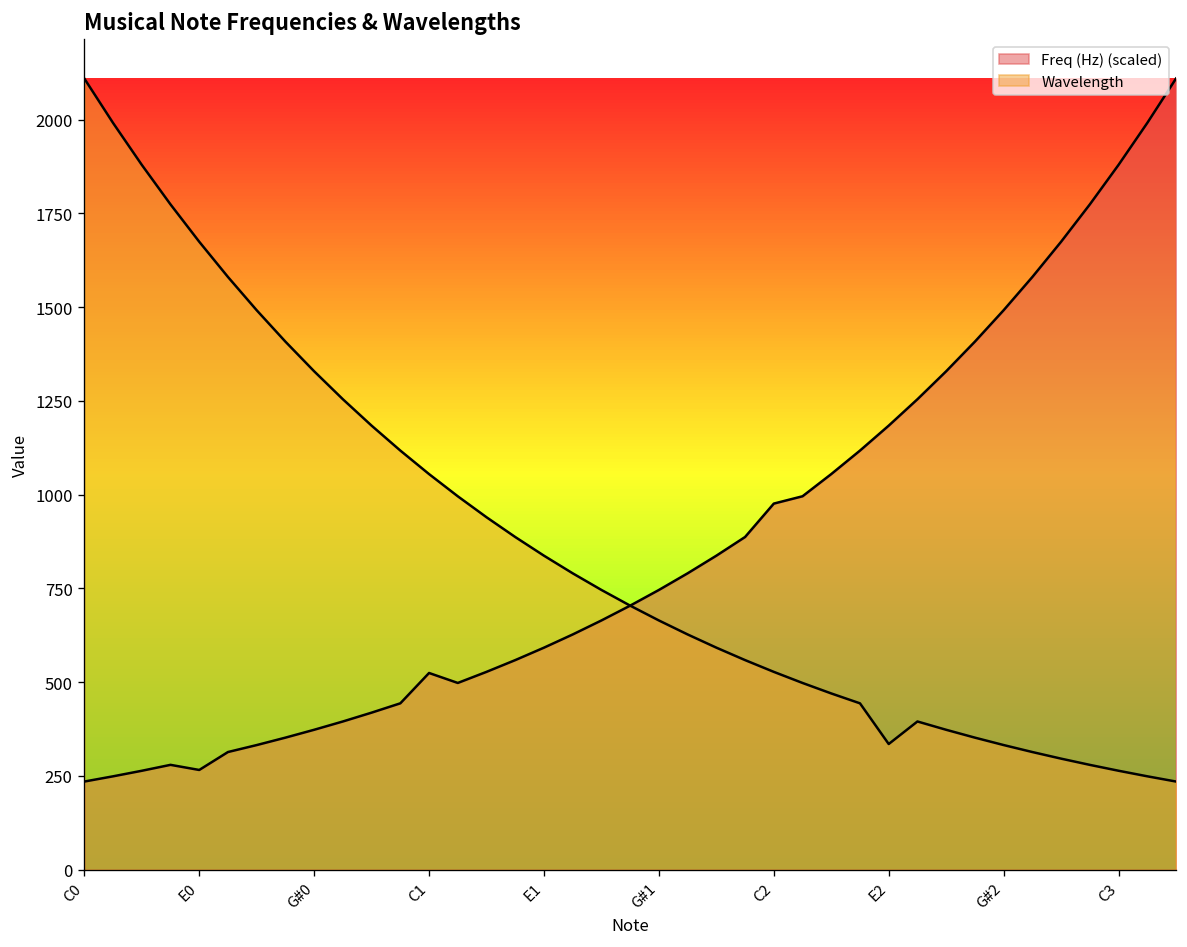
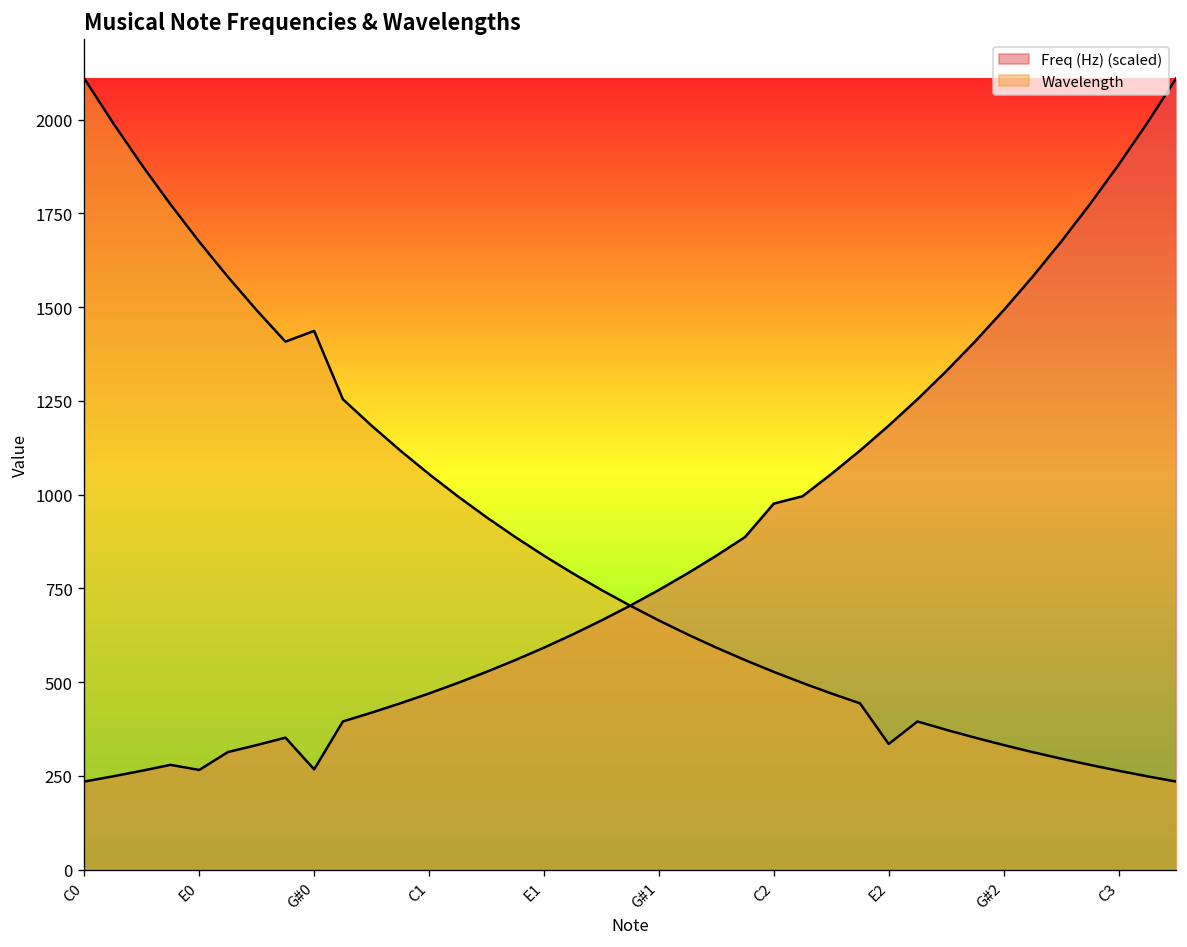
Freq (Hz) (scaled), G#0: 370 -> 270
Wavelength, G#0: 1330 -> 1440
Freq (Hz) (scaled), C1: 520 -> 470
